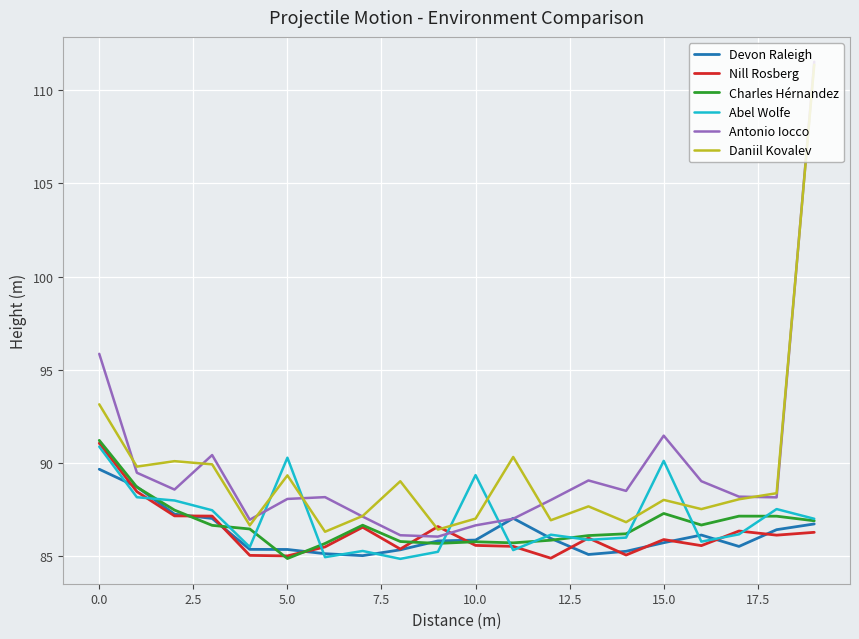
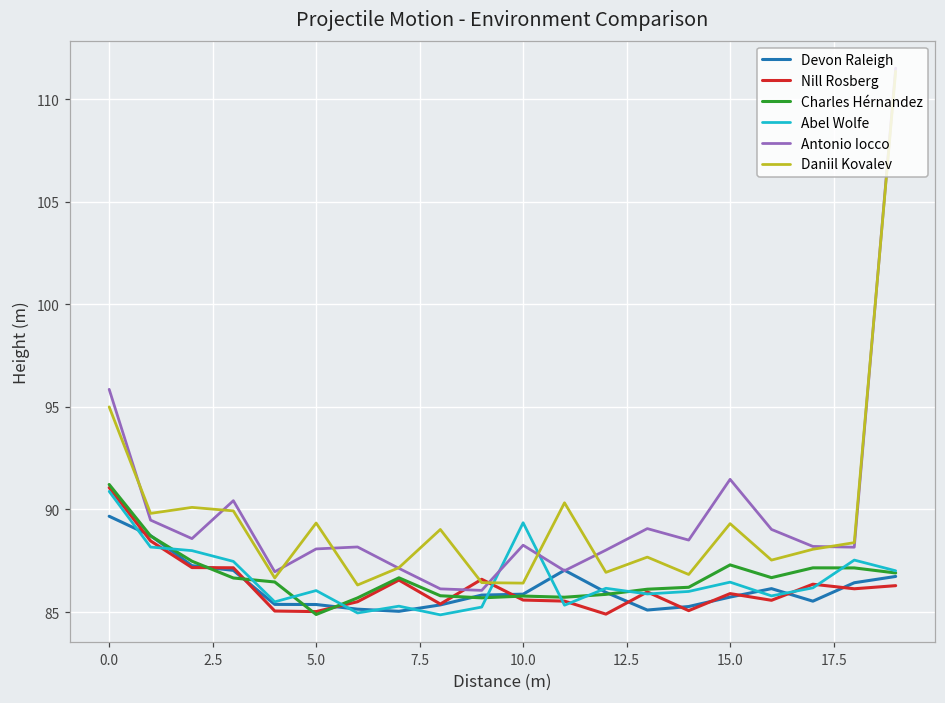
Daniil Kovalev, 0.0: 93.2 -> 95.0
Abel Wolfe, 5.0: 90.3 -> 86.0
Antonio Iocco, 10.0: 86.7 -> 88.3
Daniil Kovalev, 10.0: 87.0 -> 86.4
Abel Wolfe, 15.0: 90.1 -> 86.5
Daniil Kovalev, 15.0: 88.0 -> 89.3
